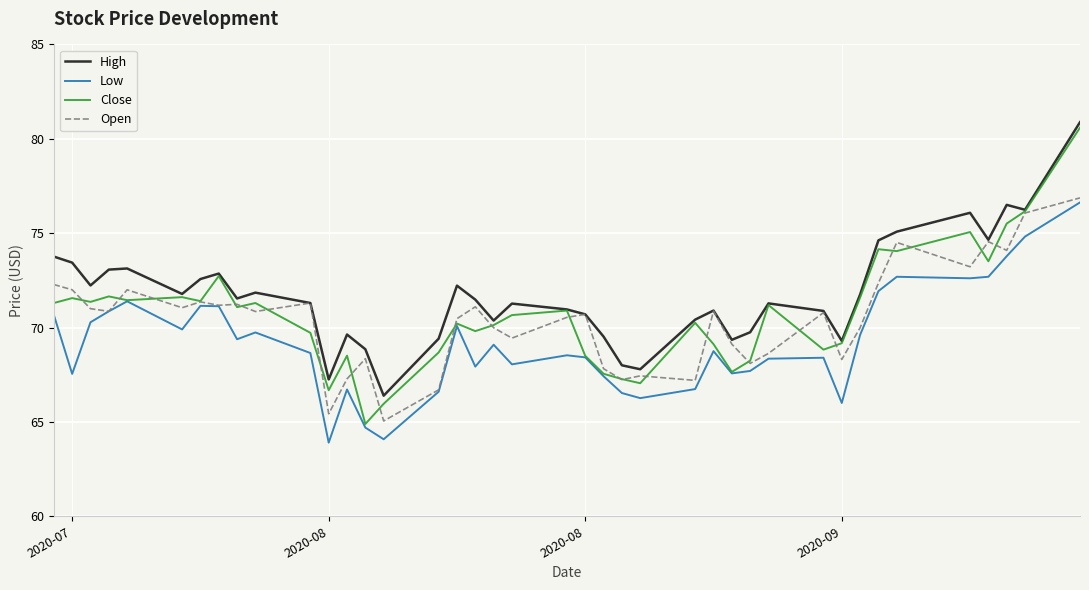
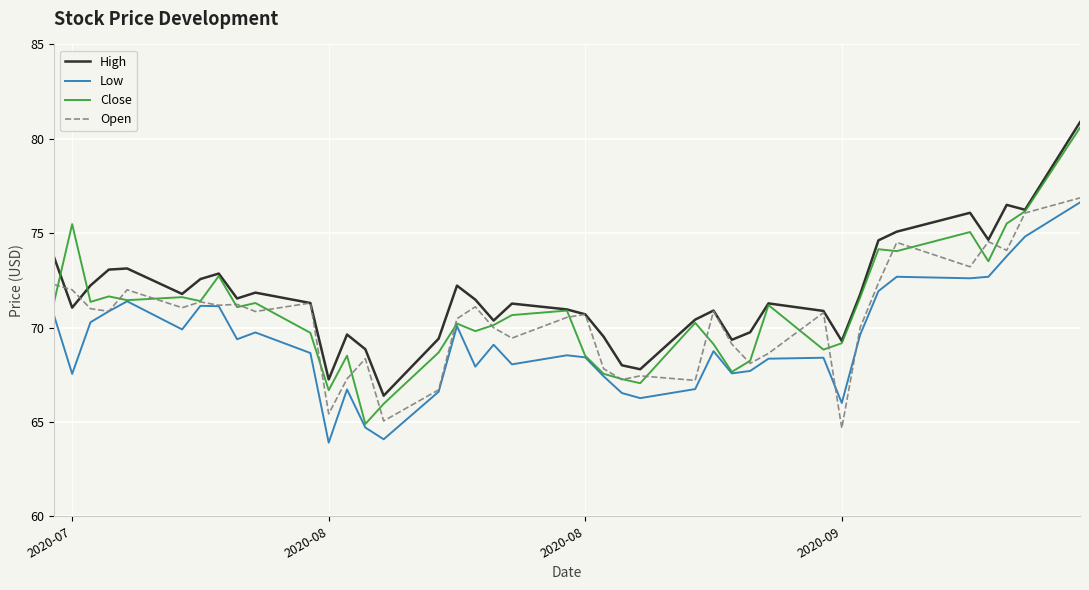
High, 2020-07: 73.4 -> 71.1
Close, 2020-07: 71.6 -> 75.5
Open, 2020-09: 68.3 -> 64.7
